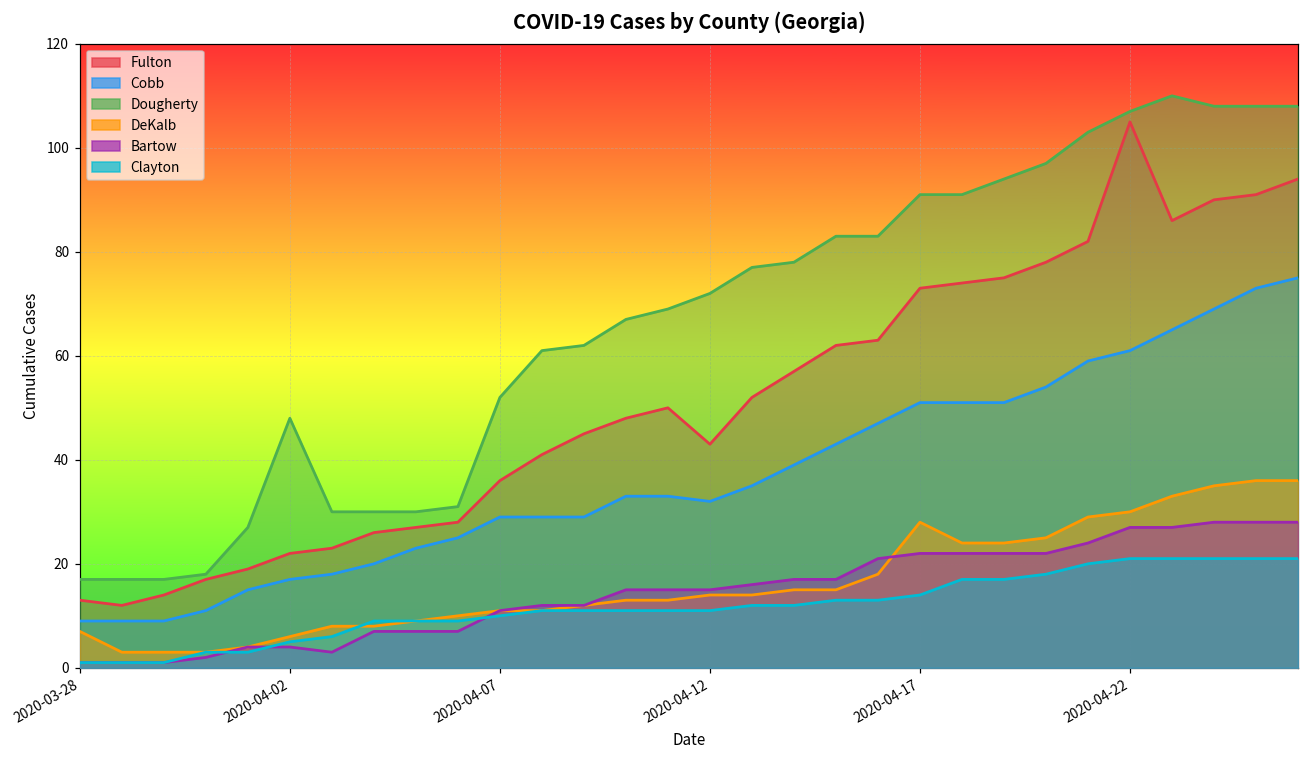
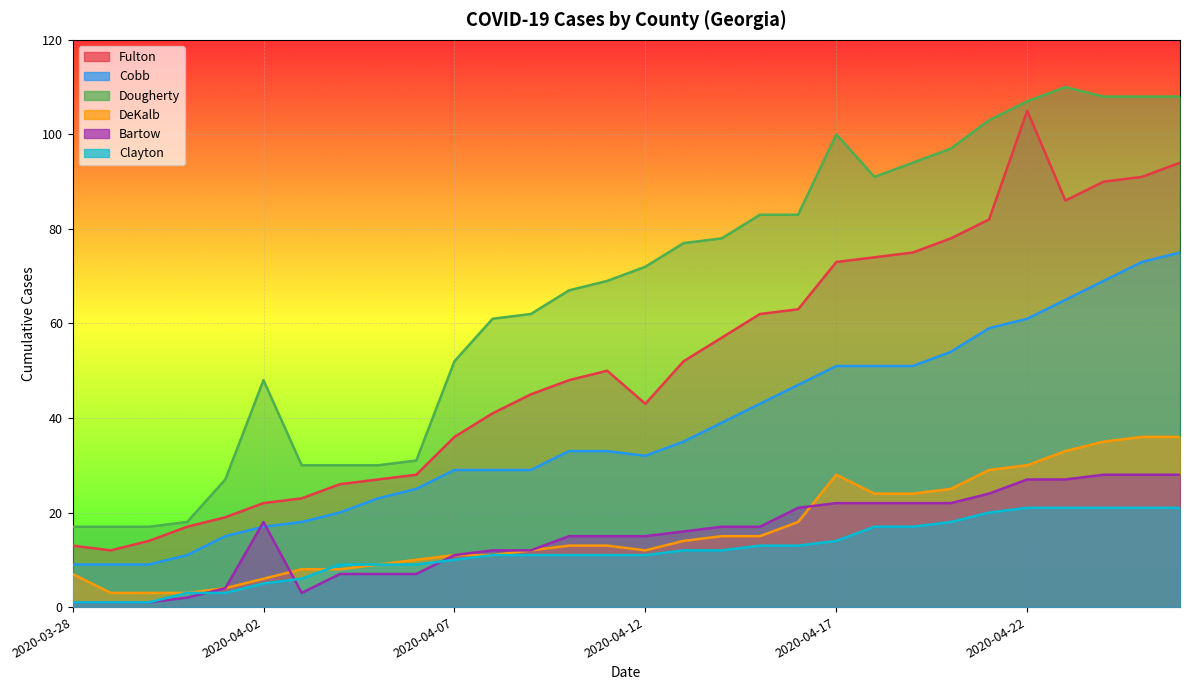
Bartow, 2020-04-02: 4 -> 18
DeKalb, 2020-04-12: 14 -> 12
Dougherty, 2020-04-17: 91 -> 100
